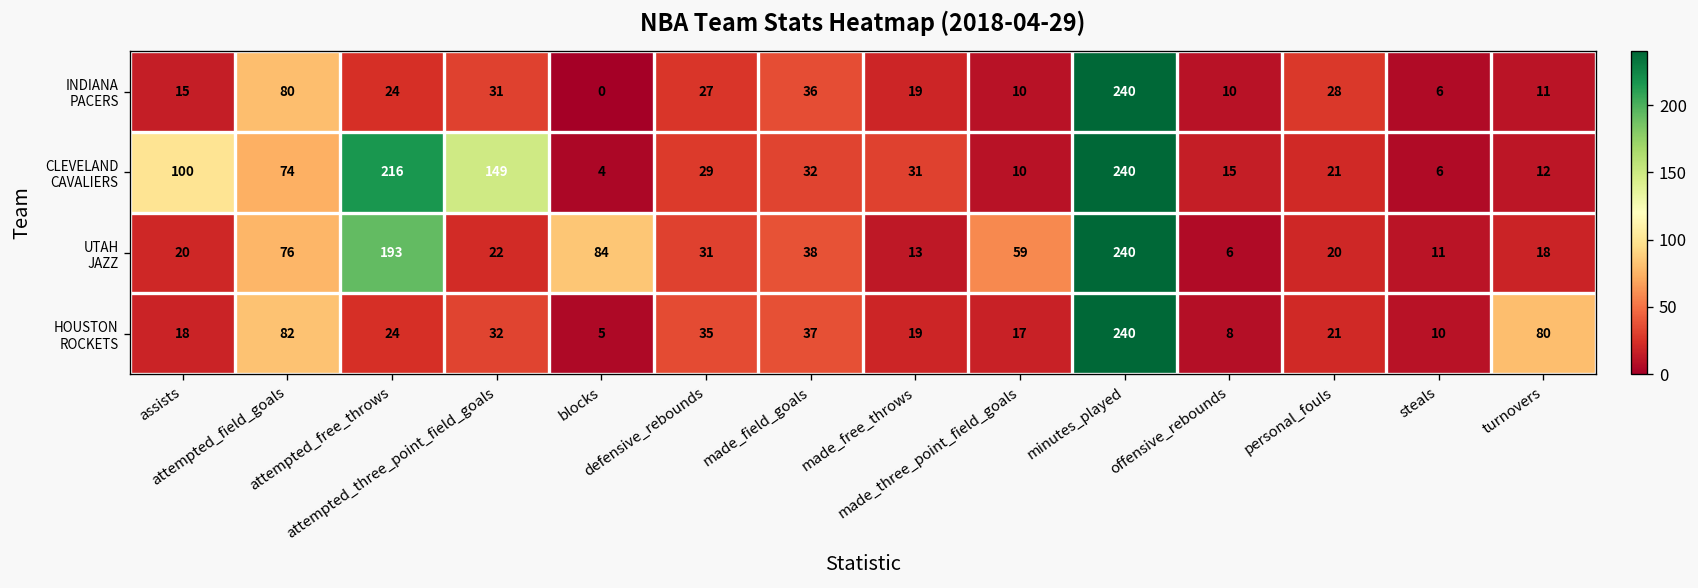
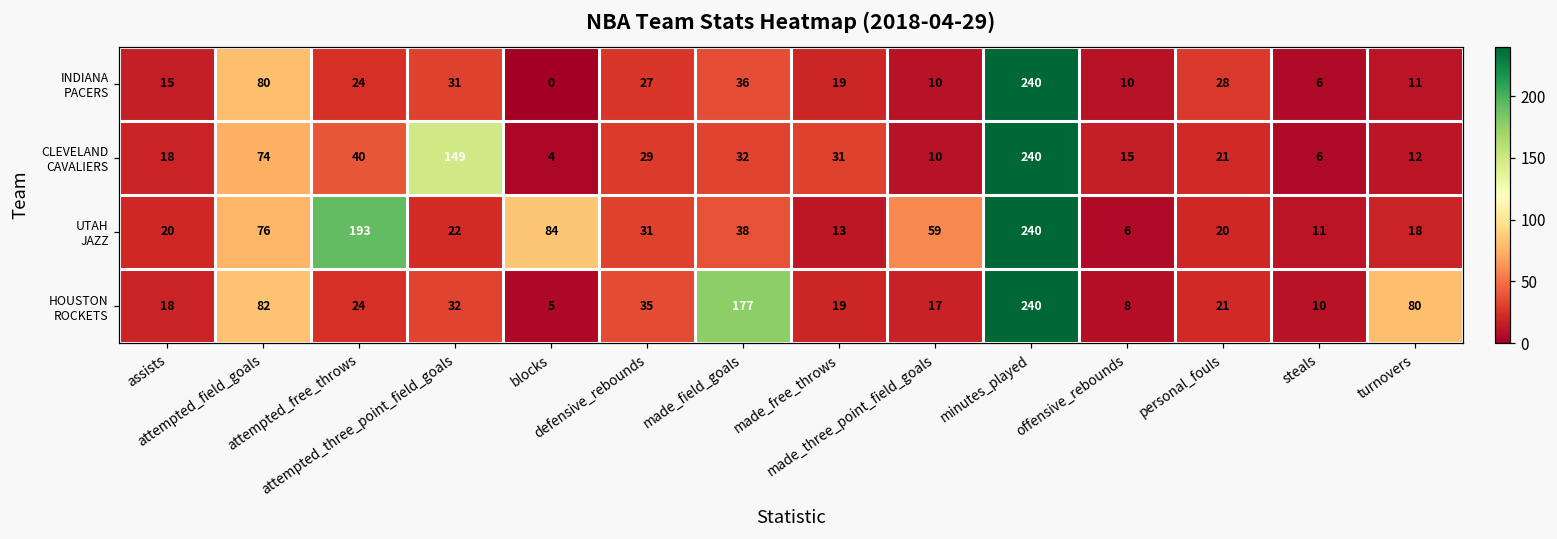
CLEVELAND CAVALIERS, assists: 100 -> 18
CLEVELAND CAVALIERS, attempted_free_throws: 216 -> 40
HOUSTON ROCKETS, made_field_goals: 37 -> 177
